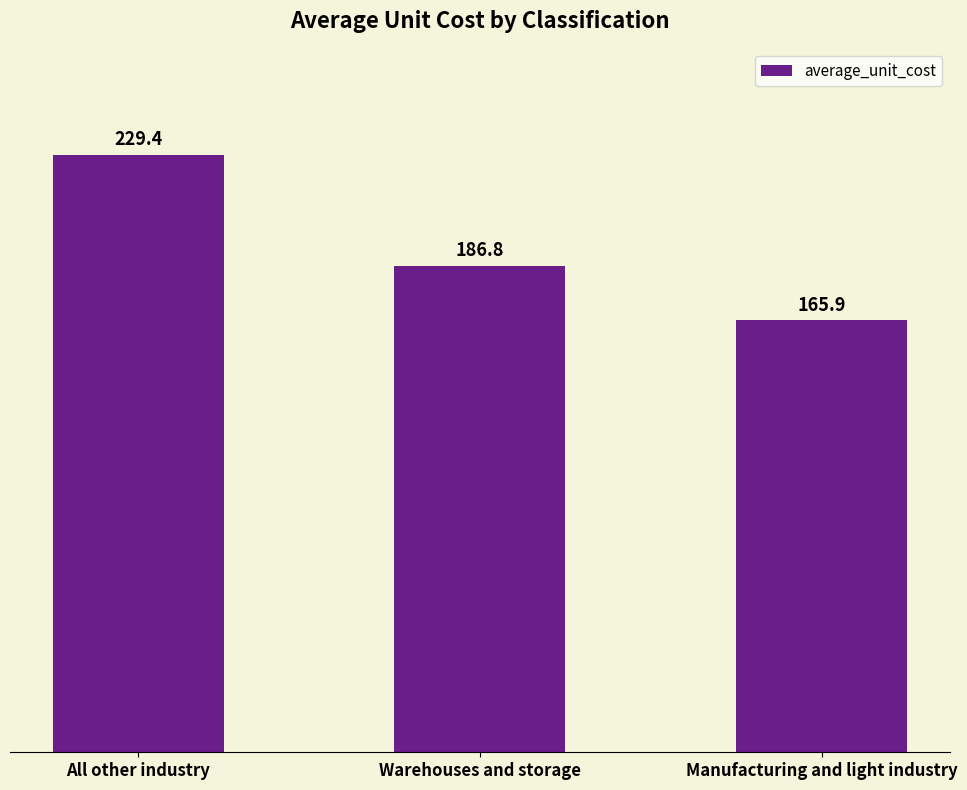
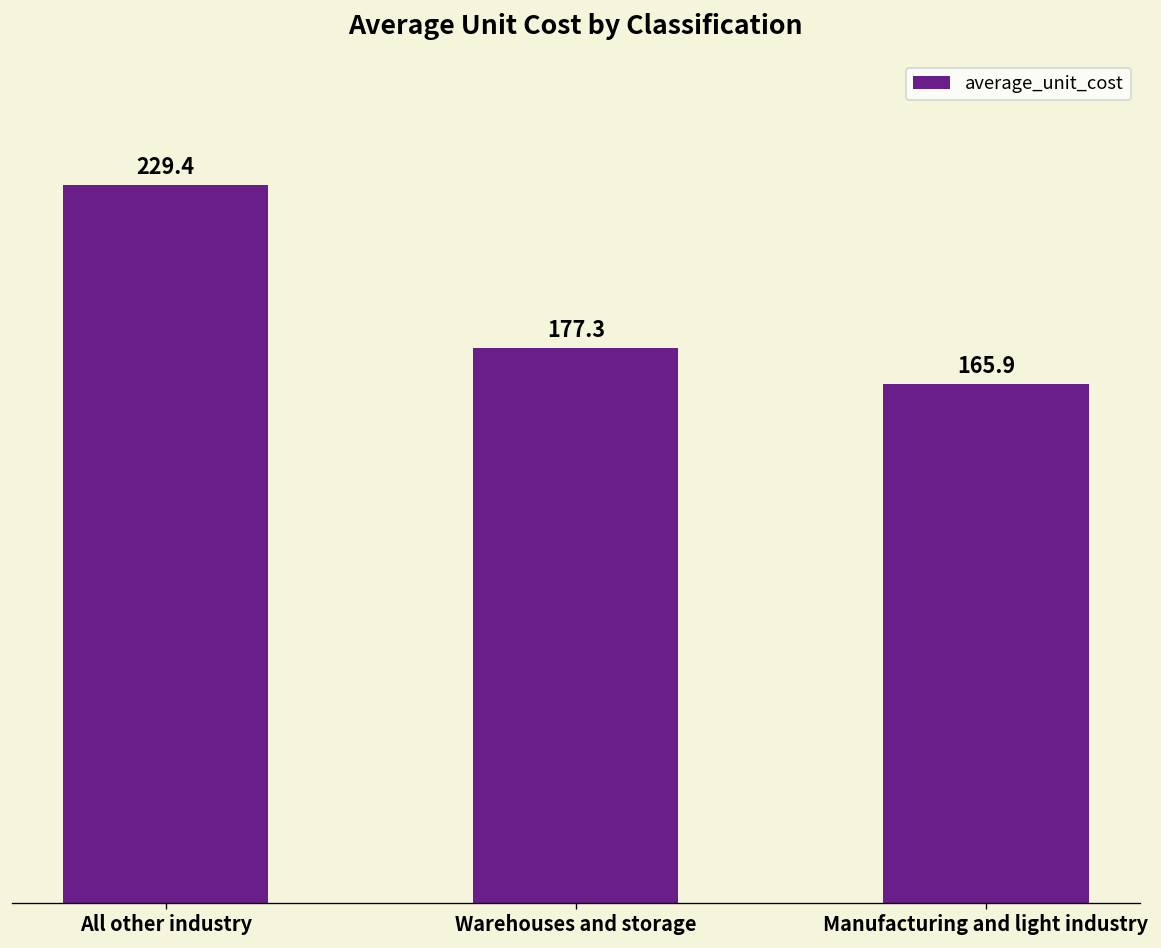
Warehouses and storage: 186.8 -> 177.3
